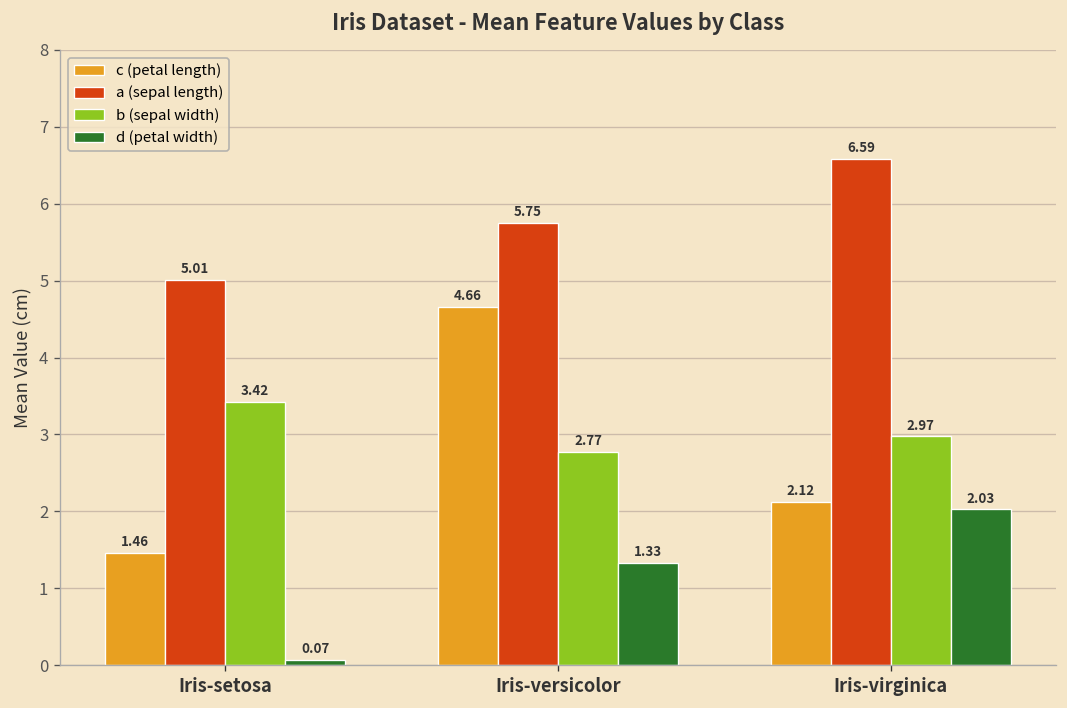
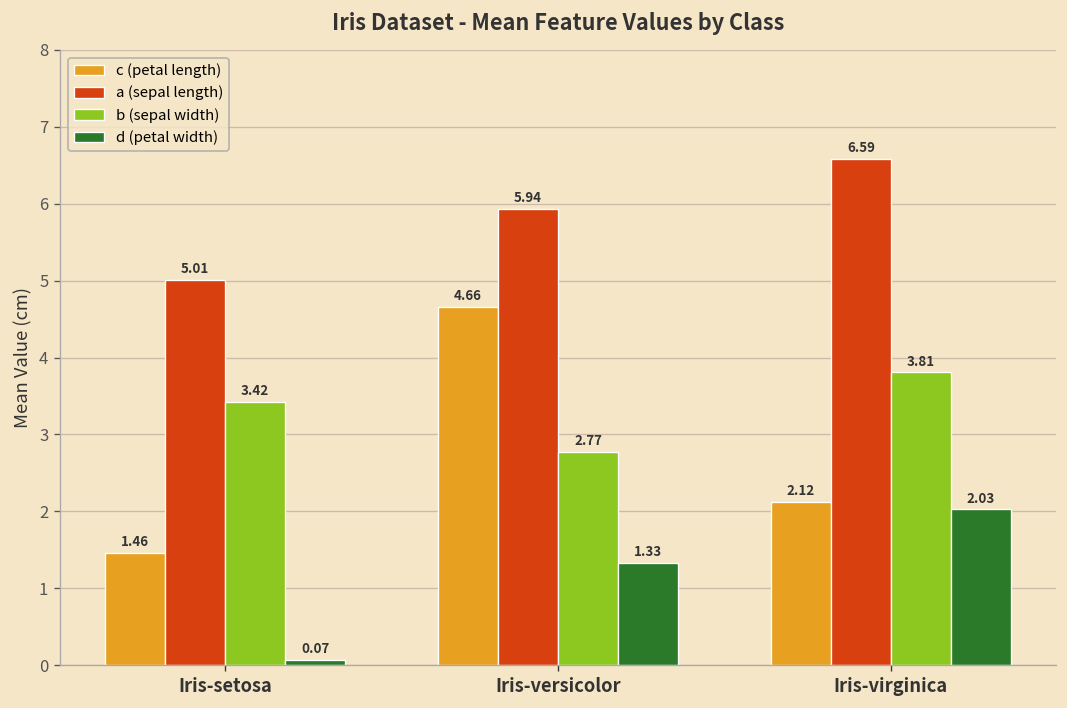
a (sepal length), Iris-versicolor: 5.75 -> 5.94
b (sepal width), Iris-virginica: 2.97 -> 3.81
